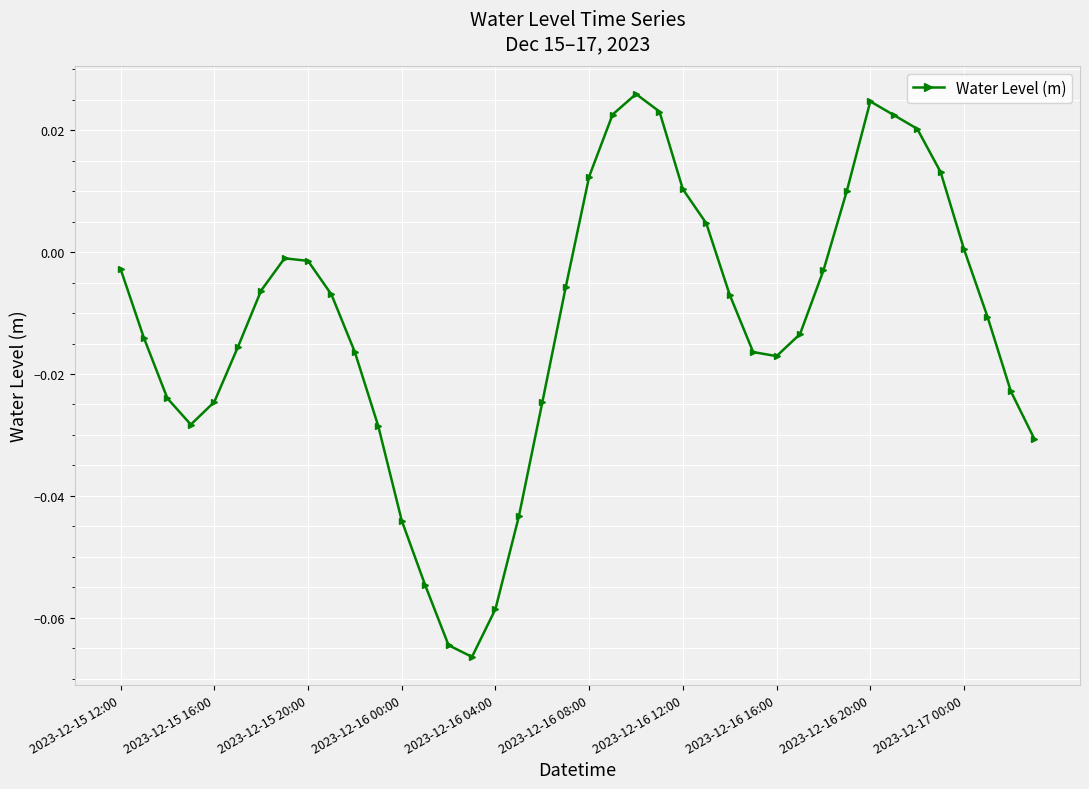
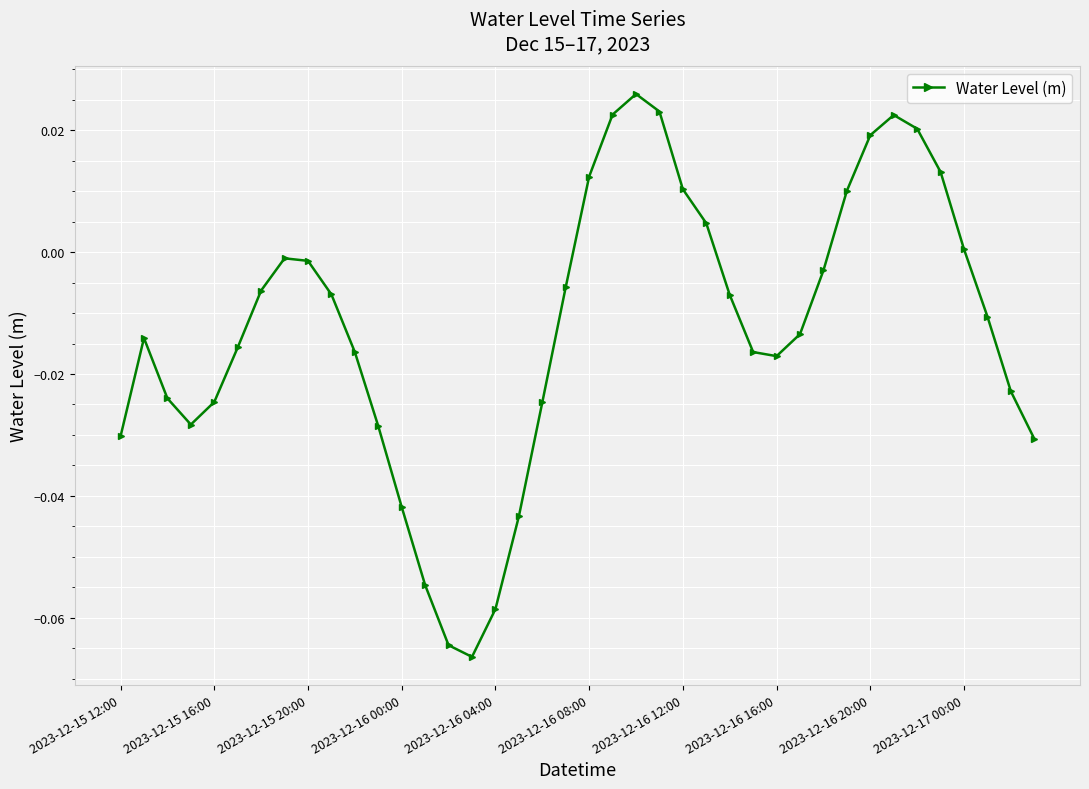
2023-12-15 12:00: -0.003 -> -0.030
2023-12-16 00:00: -0.044 -> -0.042
2023-12-16 20:00: 0.025 -> 0.019
